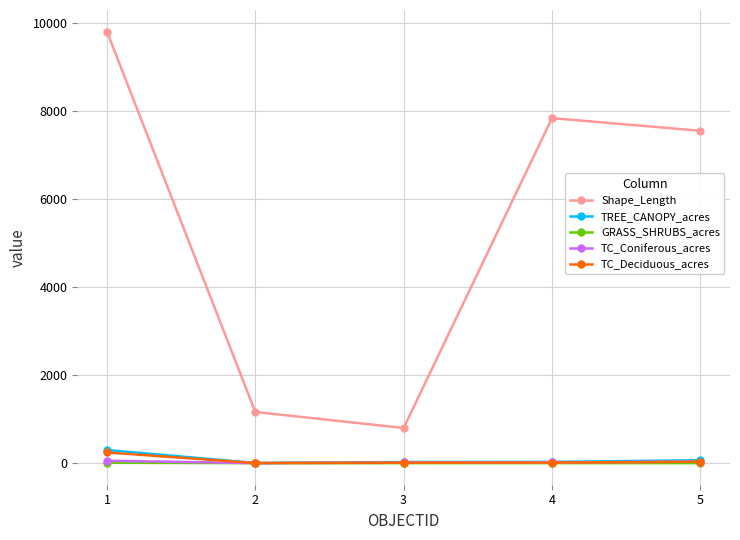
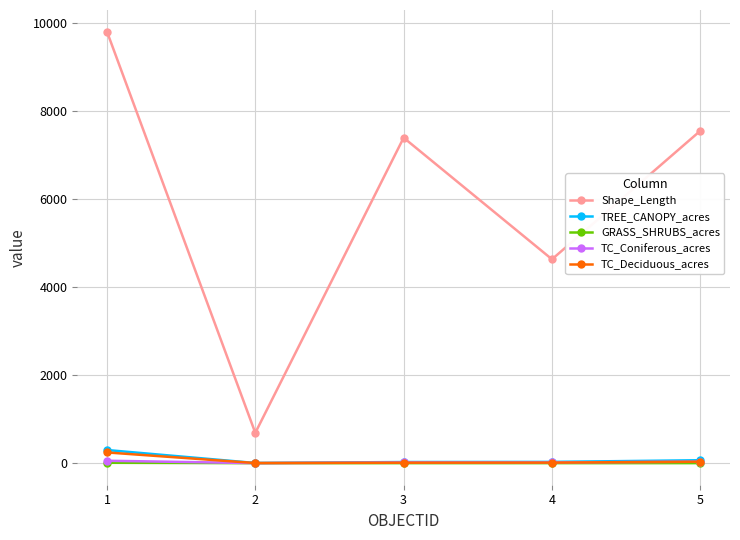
Shape_Length, 2: 1200 -> 700
Shape_Length, 3: 800 -> 7400
Shape_Length, 4: 7800 -> 4600
